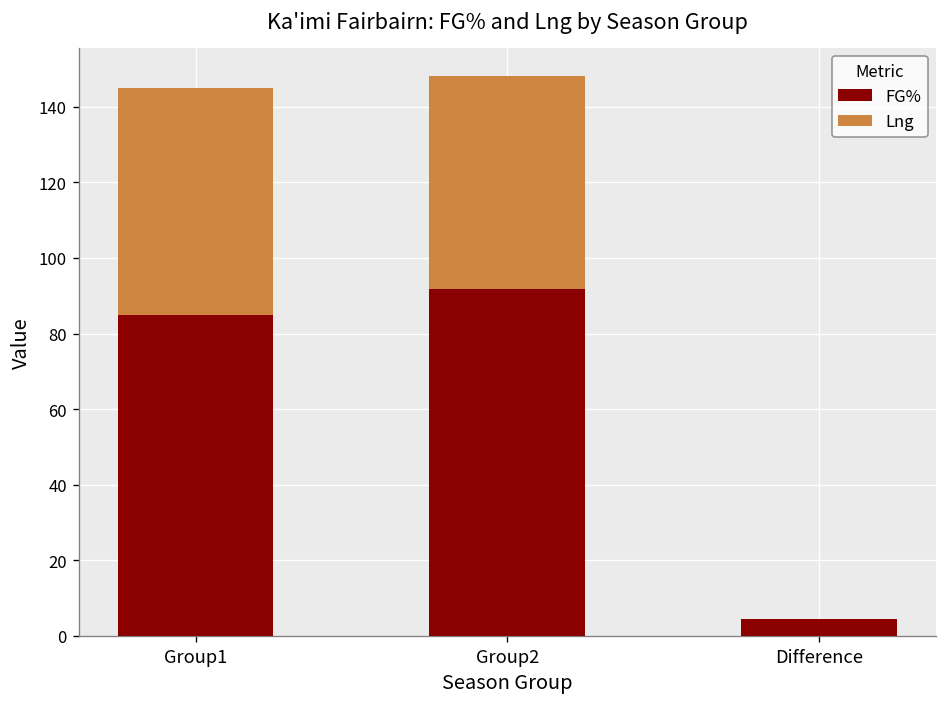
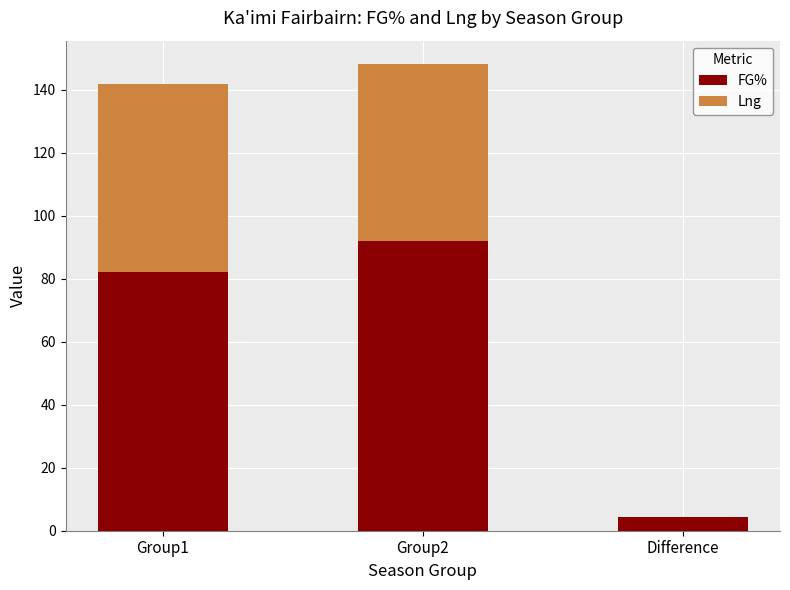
FG%, Group1: 85 -> 82
